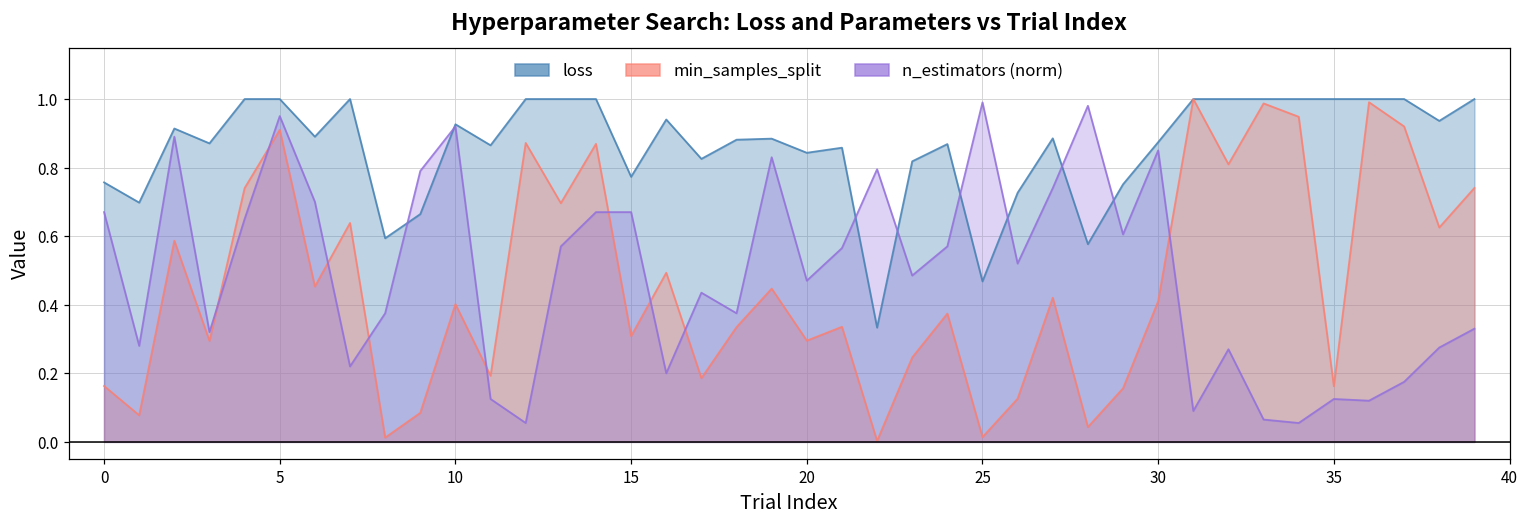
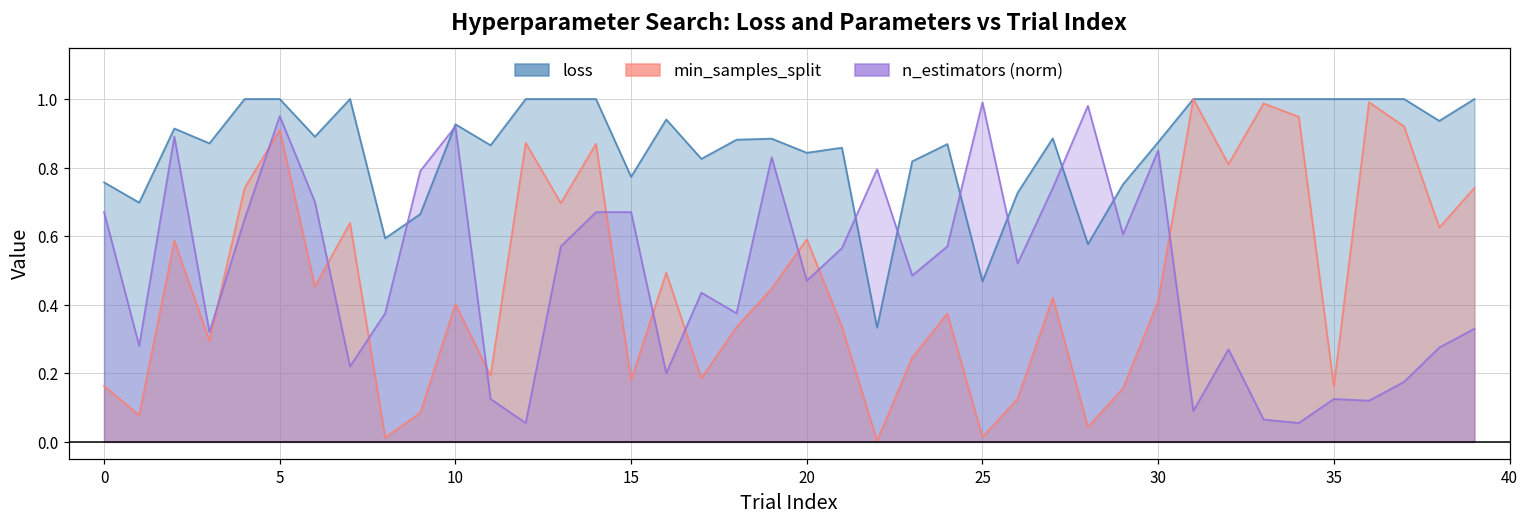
min_samples_split, 15: 0.31 -> 0.18
min_samples_split, 20: 0.30 -> 0.59
